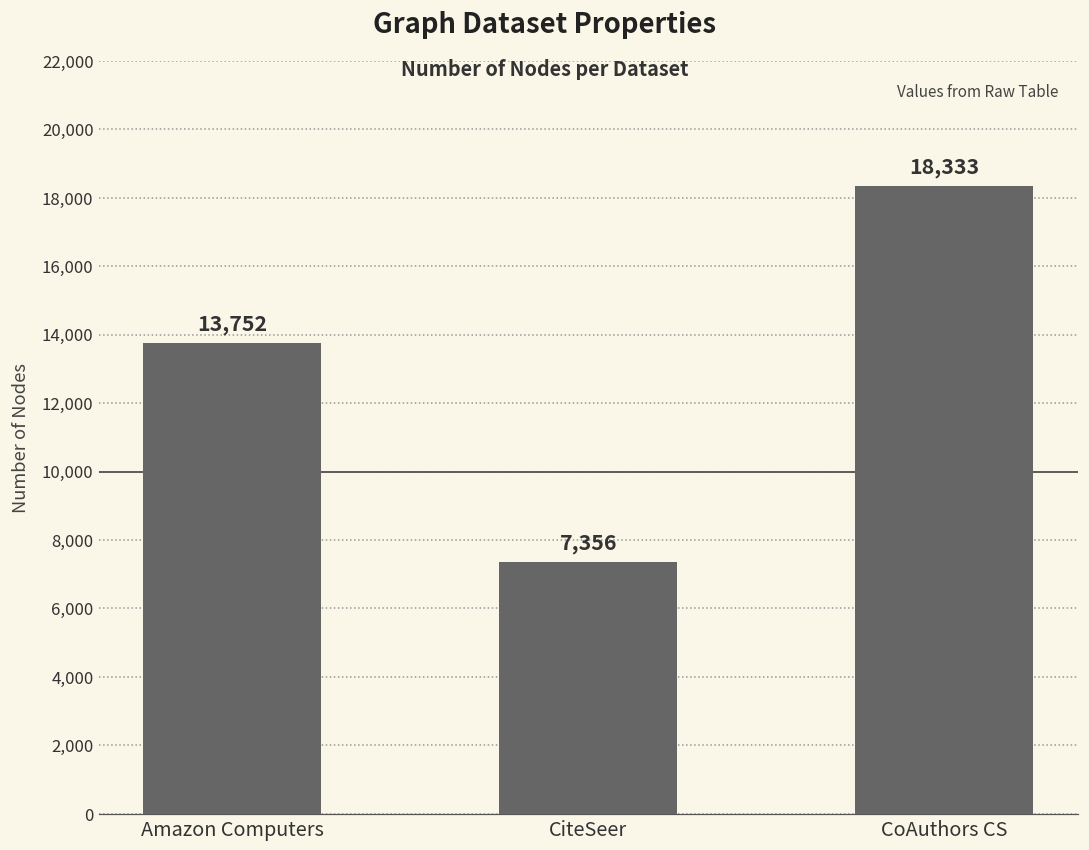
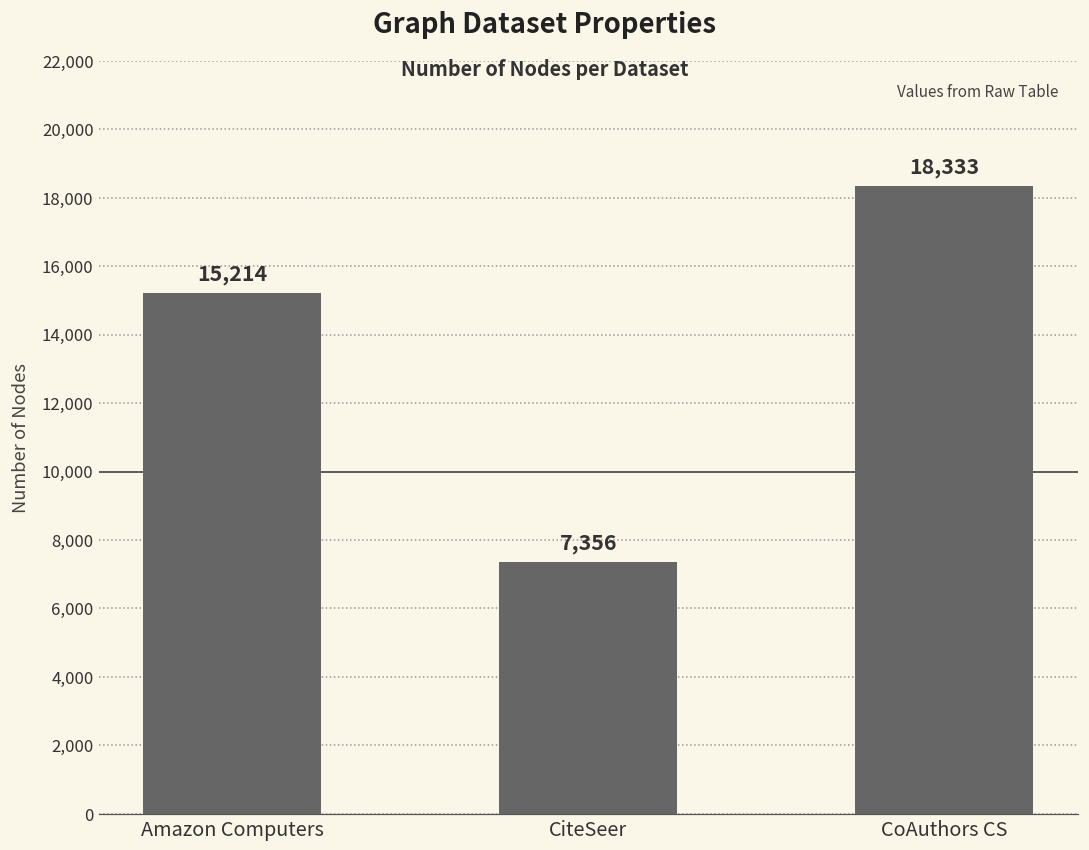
Amazon Computers: 13,752 -> 15,214
